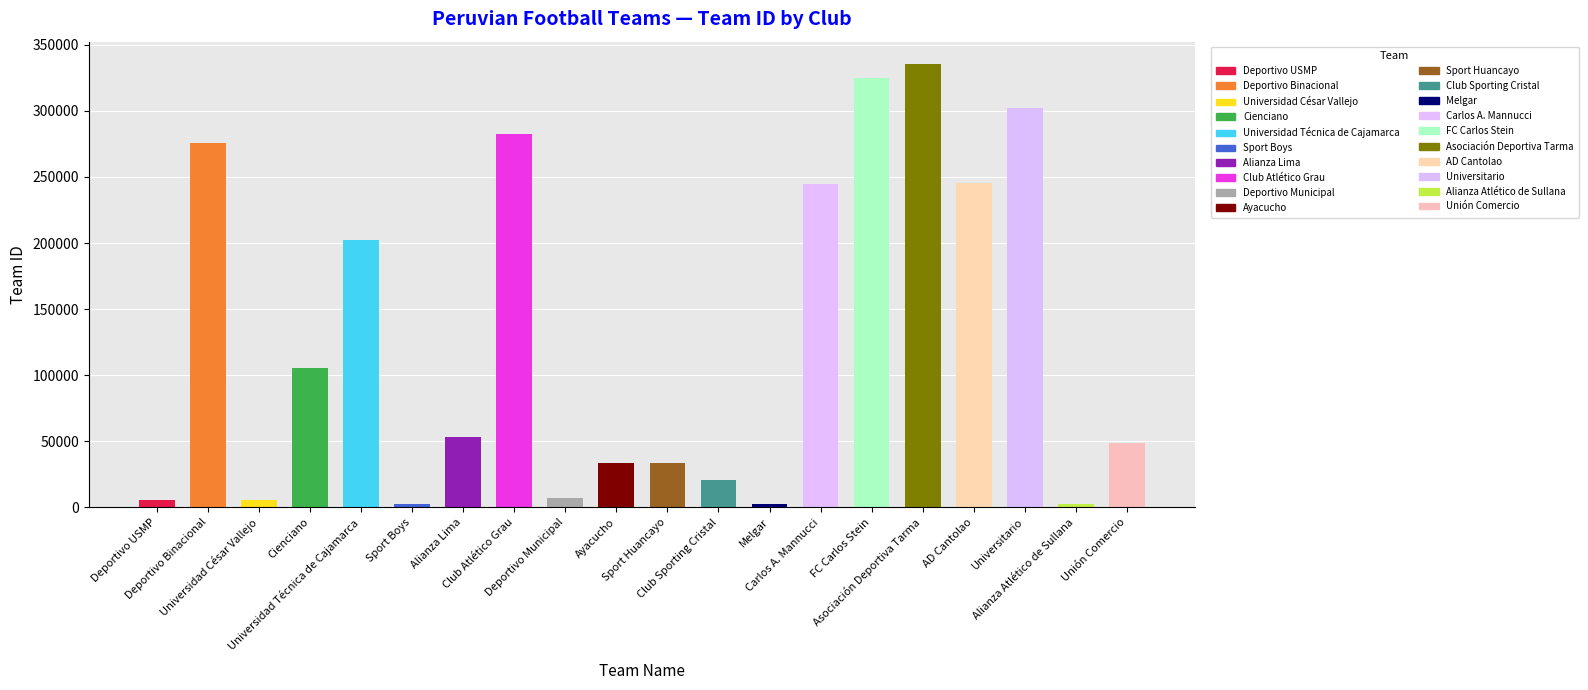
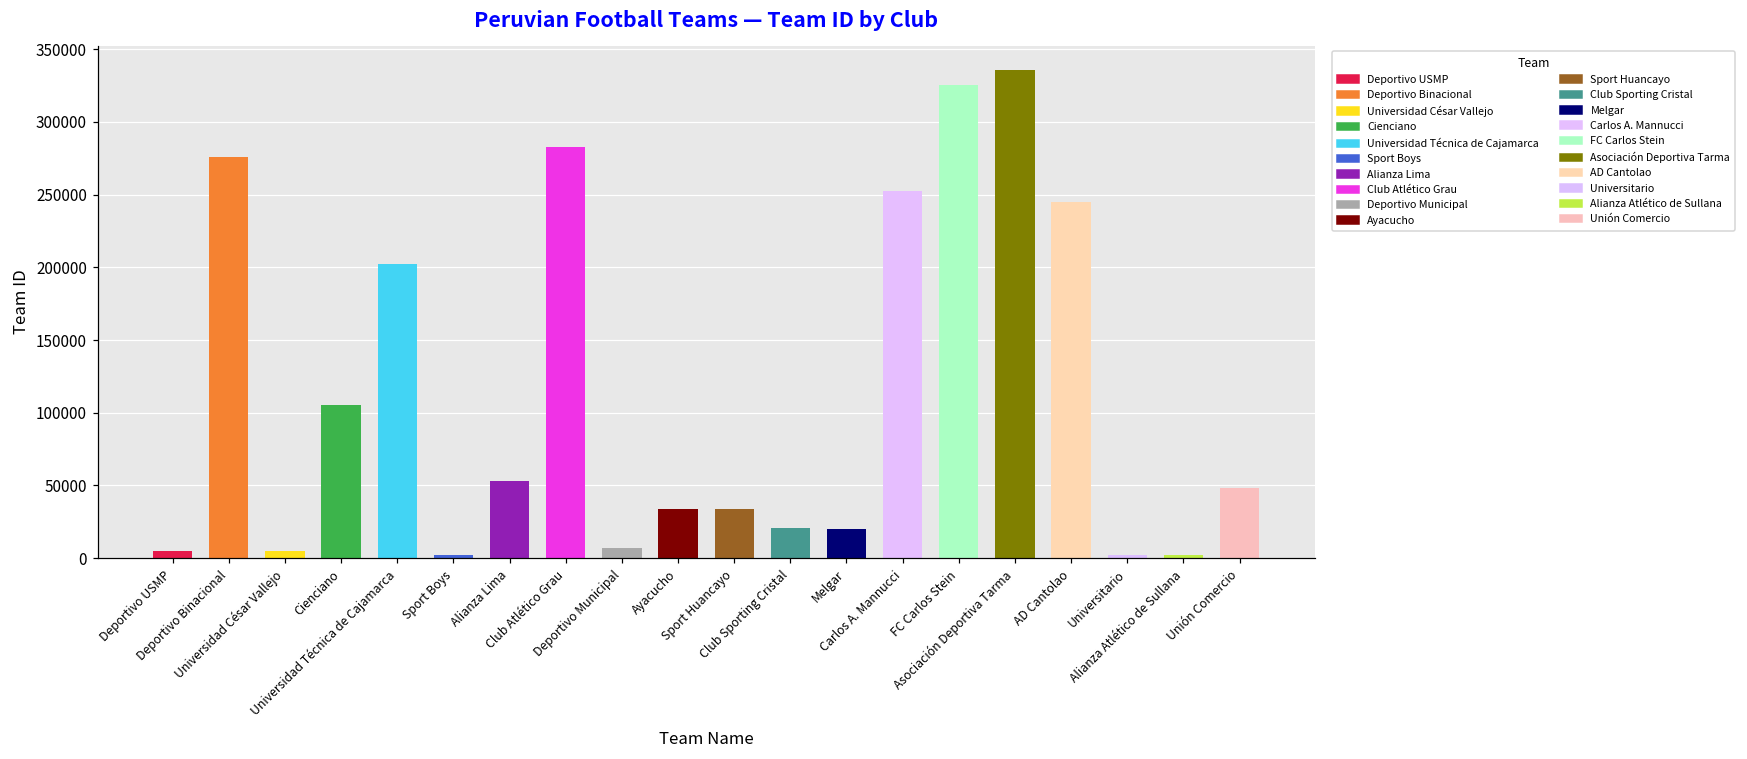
Melgar: 2000 -> 20000
Carlos A. Mannucci: 244000 -> 252000
Universitario: 302000 -> 2000
